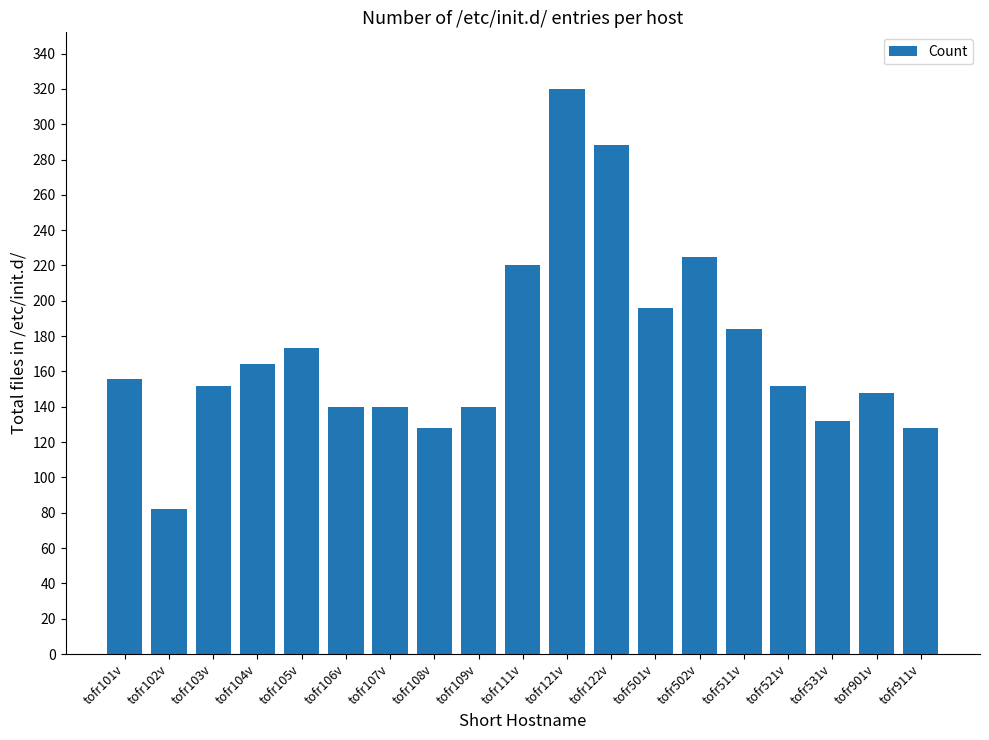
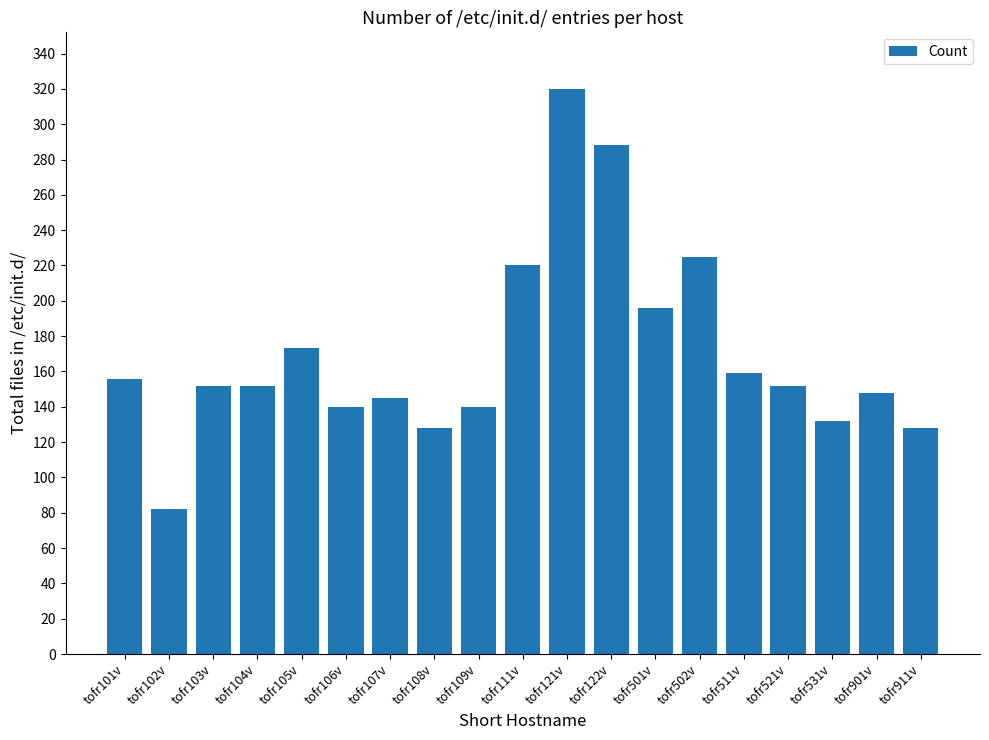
tofr104v: 164 -> 152
tofr107v: 140 -> 145
tofr511v: 184 -> 159
